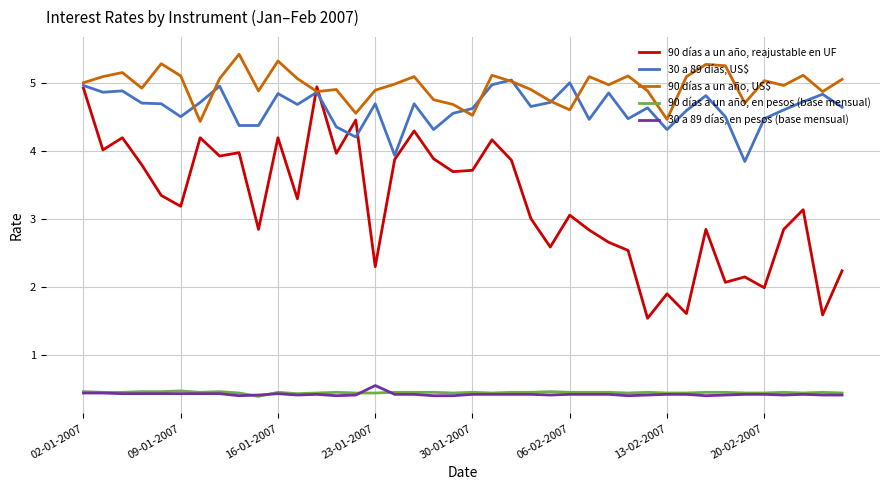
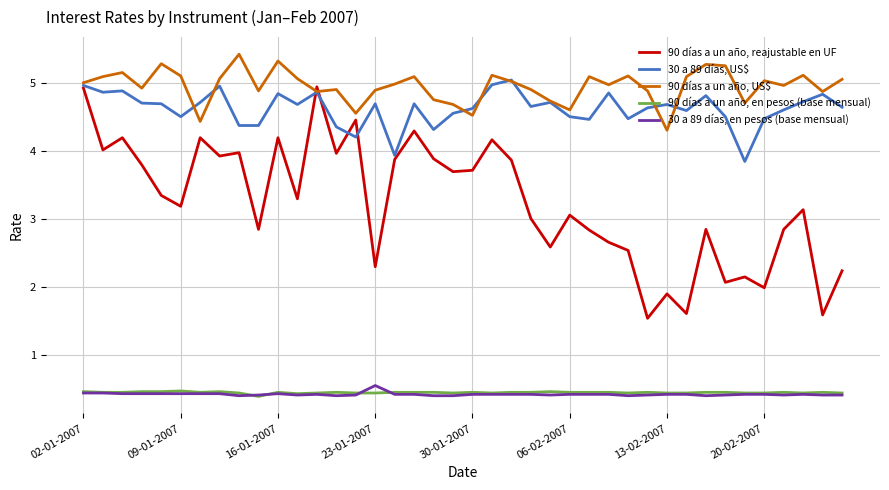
30 a 89 días, US$, 06-02-2007: 5.0 -> 4.5
30 a 89 días, US$, 13-02-2007: 4.3 -> 4.7
90 días a un año, US$, 13-02-2007: 4.5 -> 4.3
